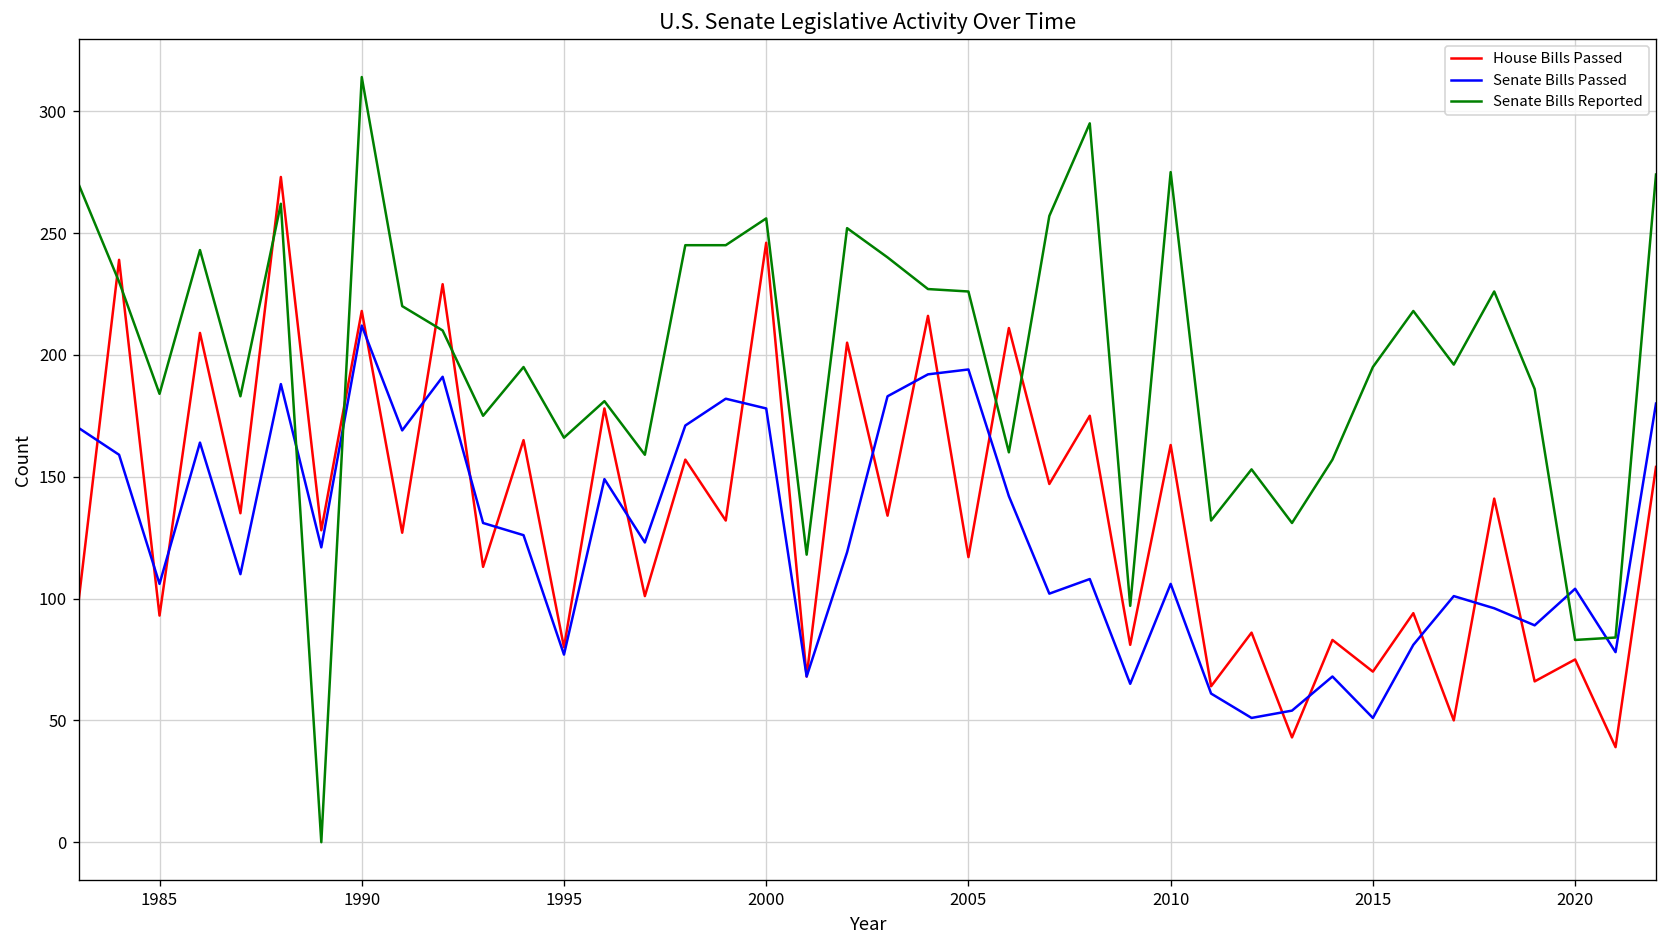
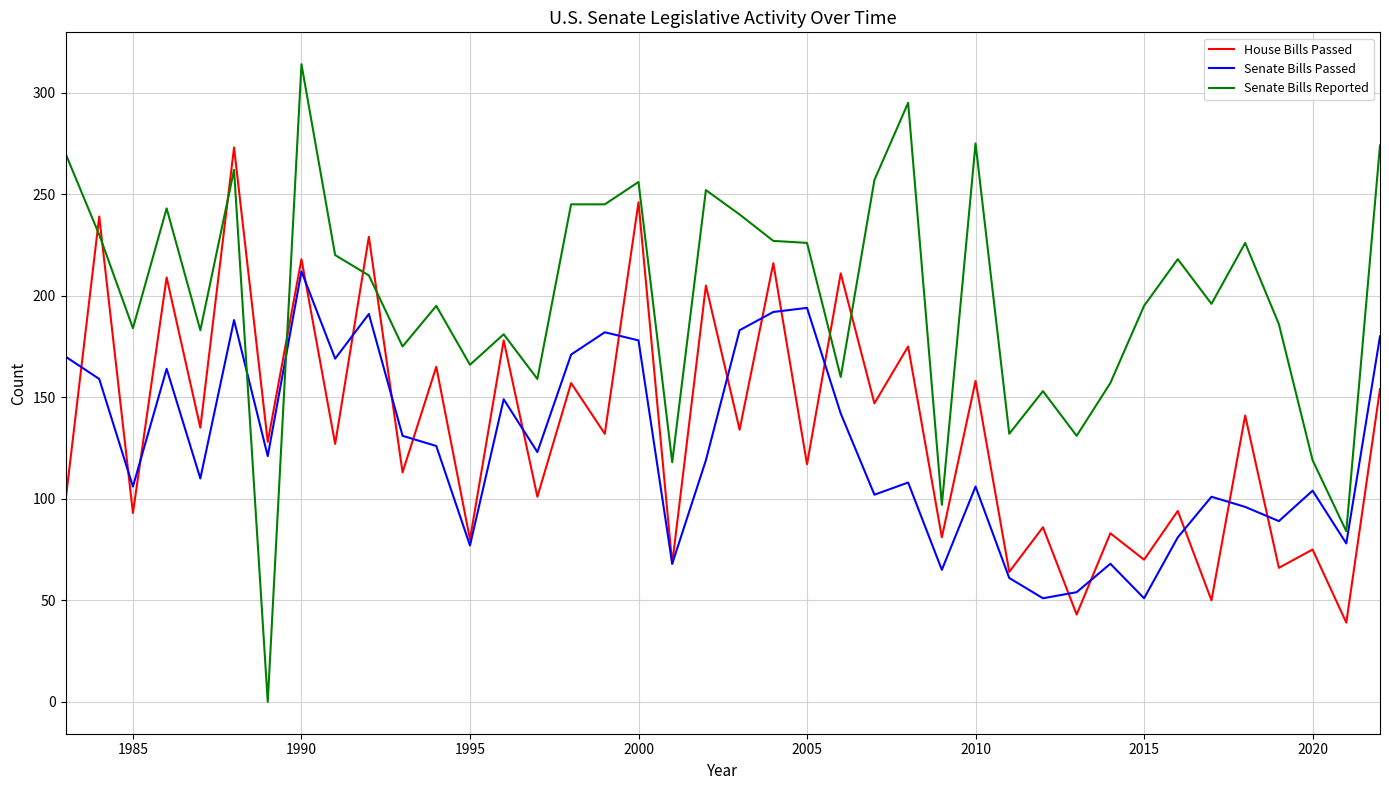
House Bills Passed, 2010: 163 -> 158
Senate Bills Reported, 2020: 83 -> 119
